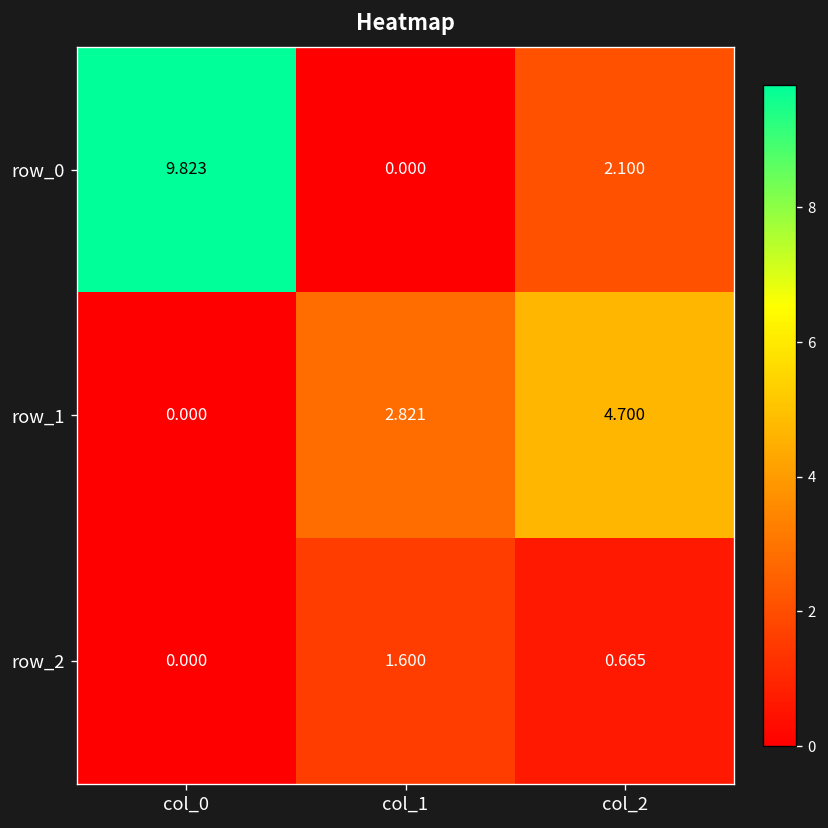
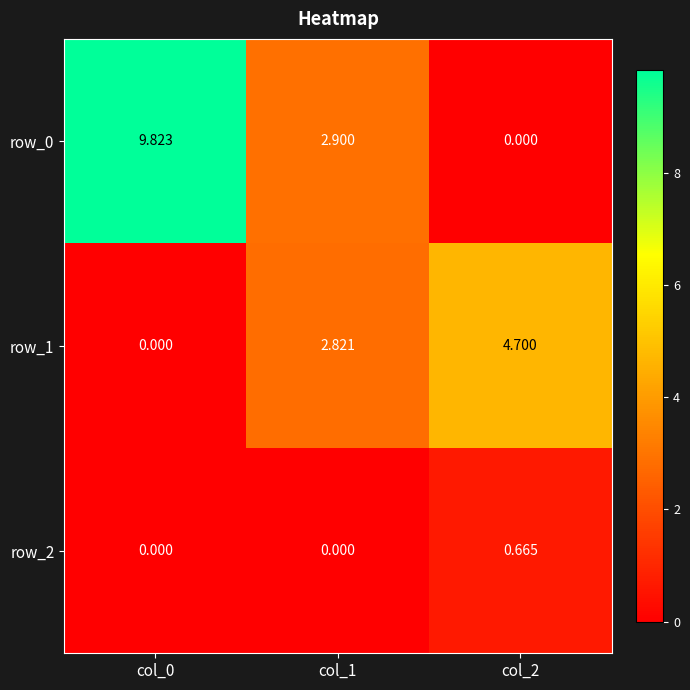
row_0, col_1: 0.000 -> 2.900
row_0, col_2: 2.100 -> 0.000
row_2, col_1: 1.600 -> 0.000
